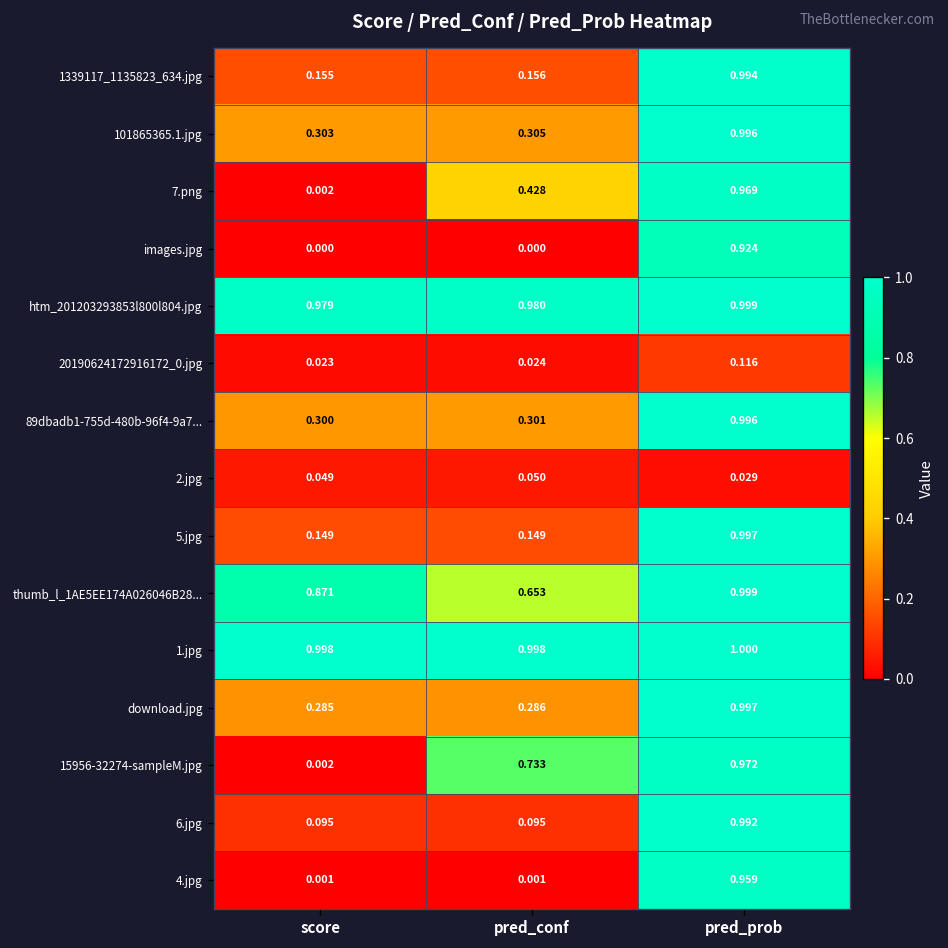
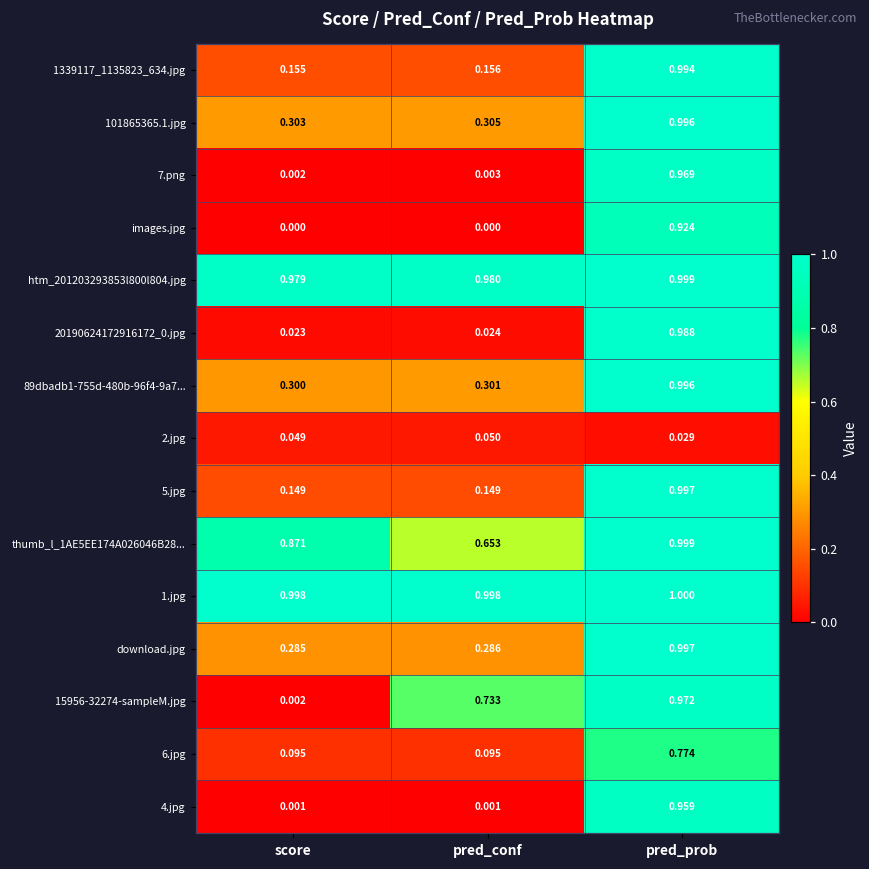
7.png, pred_conf: 0.428 -> 0.003
20190624172916172_0.jpg, pred_prob: 0.116 -> 0.988
6.jpg, pred_prob: 0.992 -> 0.774
